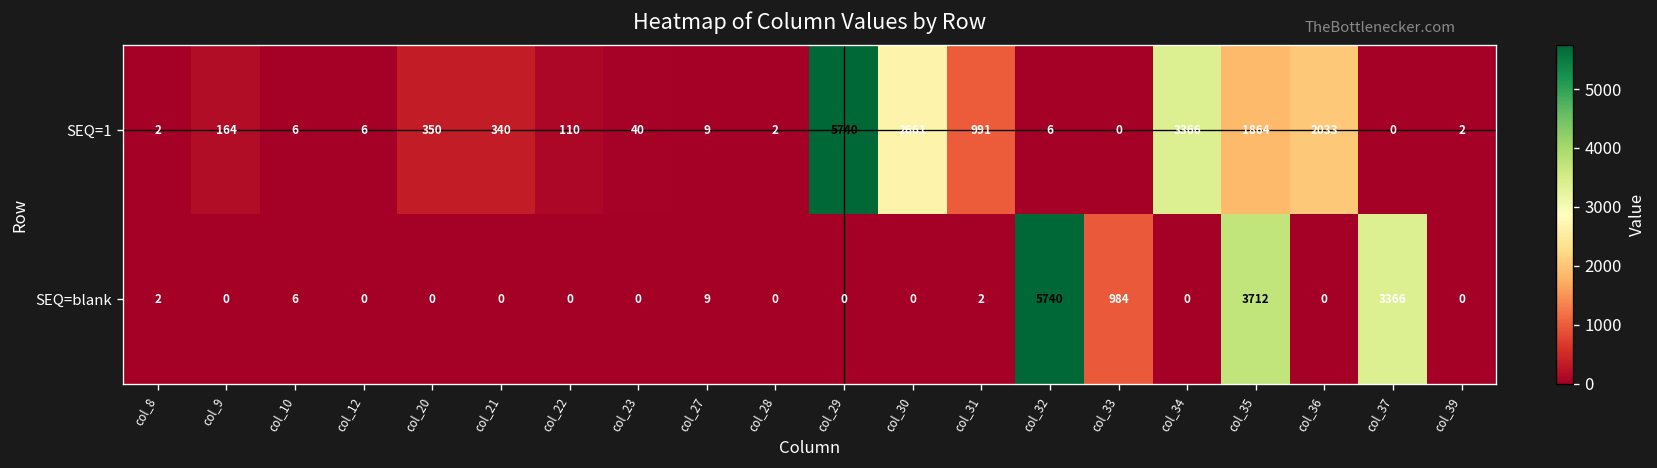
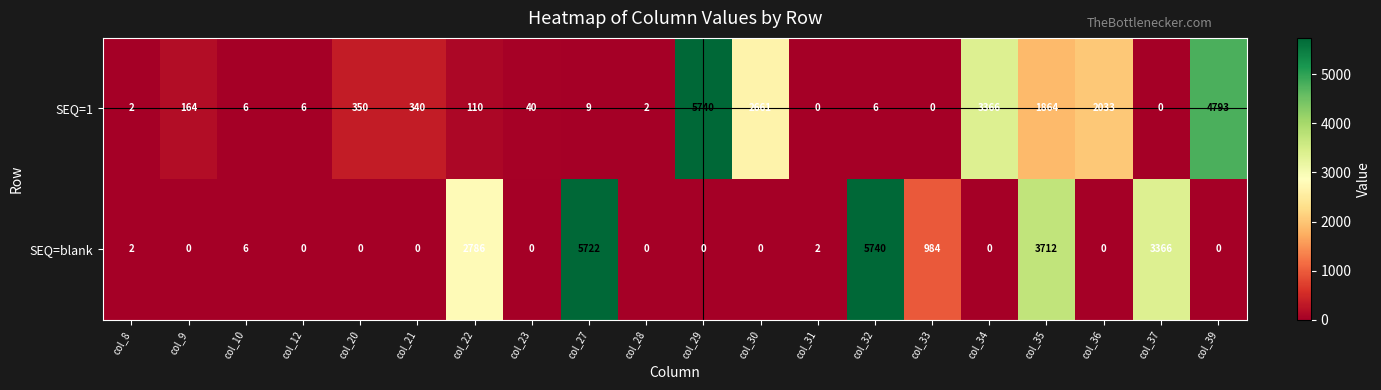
SEQ=1, col_31: 991 -> 0
SEQ=1, col_39: 2 -> 4793
SEQ=blank, col_22: 0 -> 2786
SEQ=blank, col_27: 9 -> 5722
